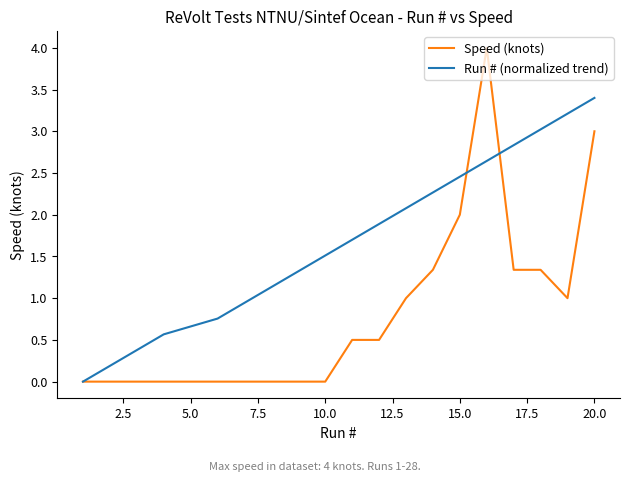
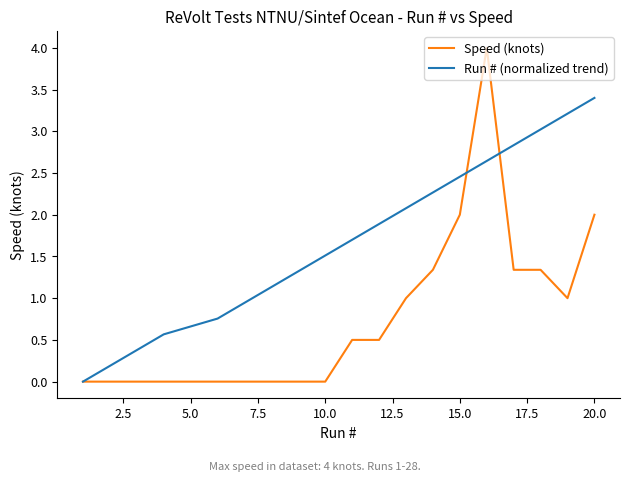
Speed (knots), 20.0: 3 -> 2
